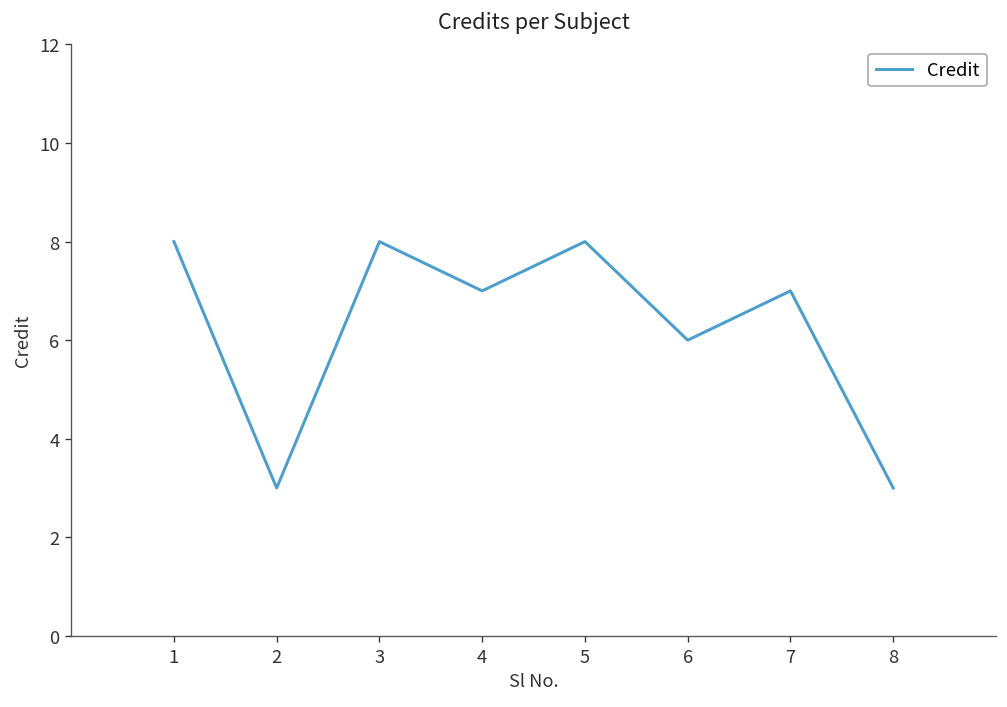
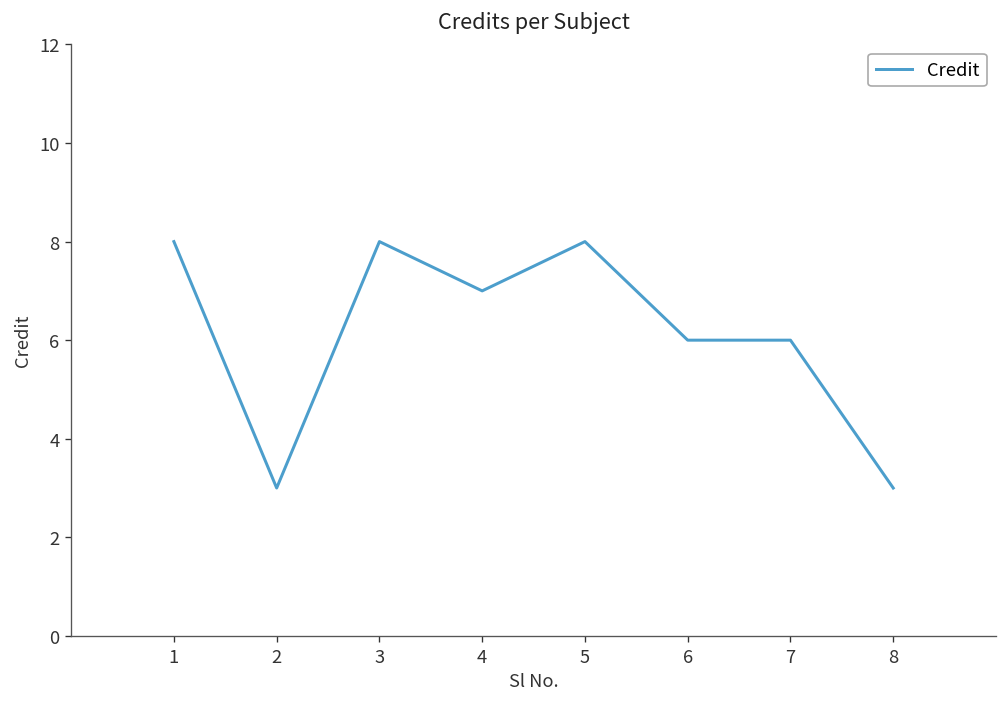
7: 7 -> 6
